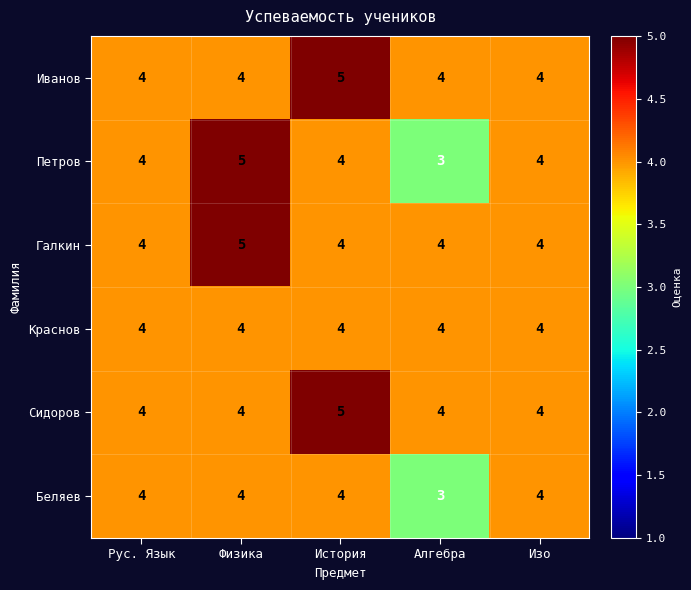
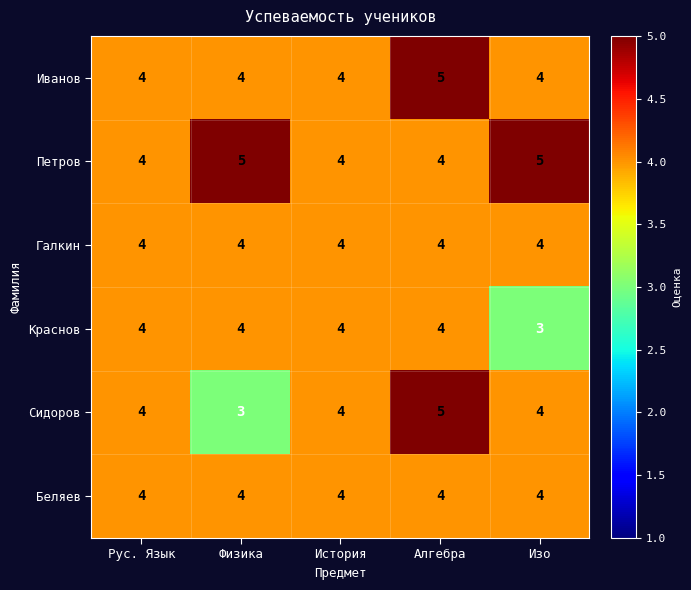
Иванов, История: 5 -> 4
Иванов, Алгебра: 4 -> 5
Петров, Алгебра: 3 -> 4
Петров, Изо: 4 -> 5
Галкин, Физика: 5 -> 4
Краснов, Изо: 4 -> 3
Сидоров, Физика: 4 -> 3
Сидоров, История: 5 -> 4
Сидоров, Алгебра: 4 -> 5
Беляев, Алгебра: 3 -> 4
